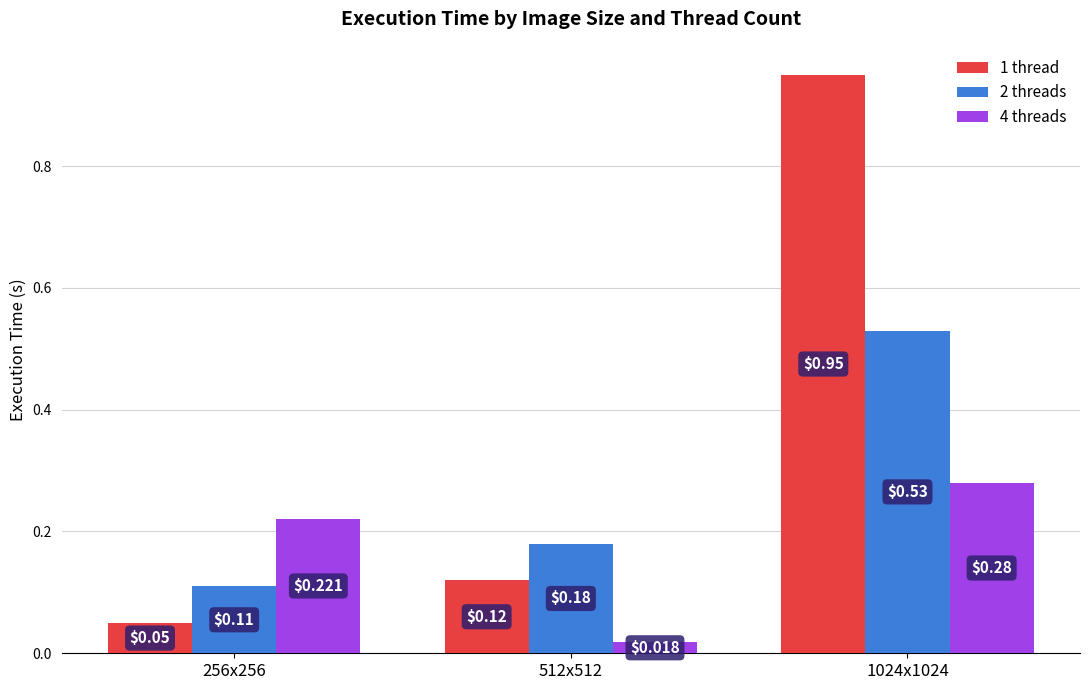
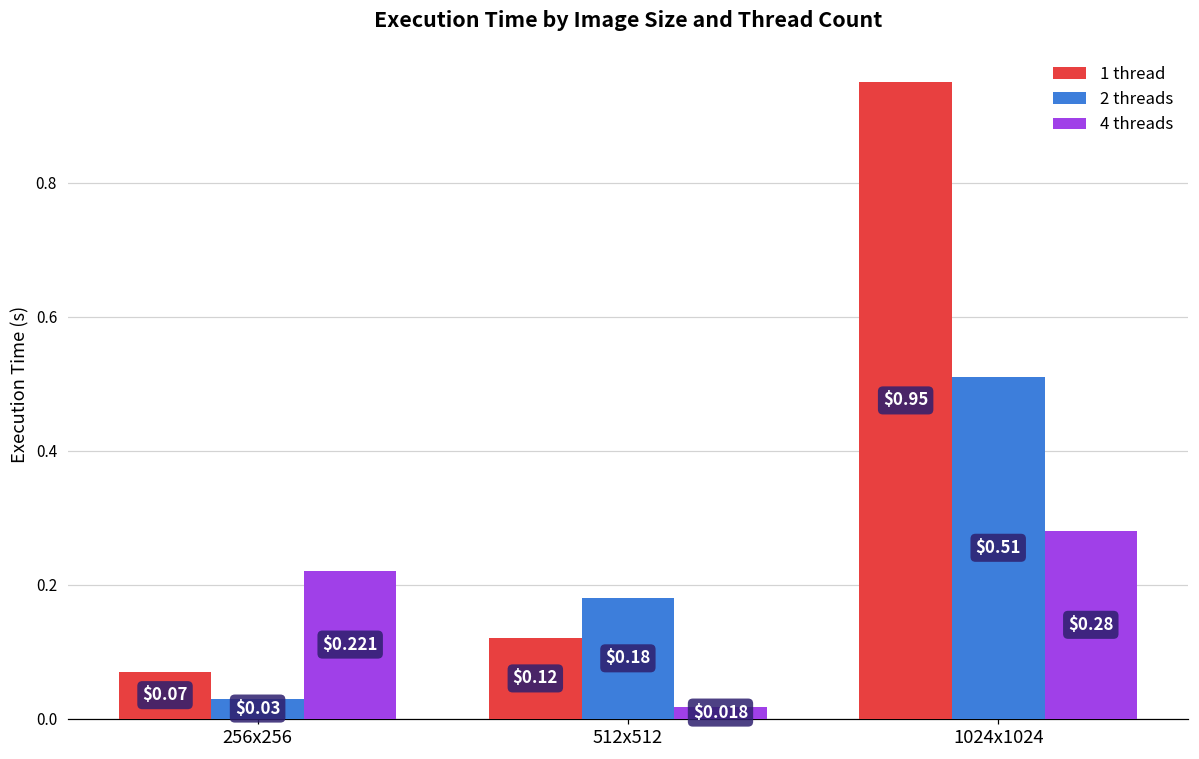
1 thread, 256x256: $0.05 -> $0.07
2 threads, 256x256: $0.11 -> $0.03
2 threads, 1024x1024: $0.53 -> $0.51
